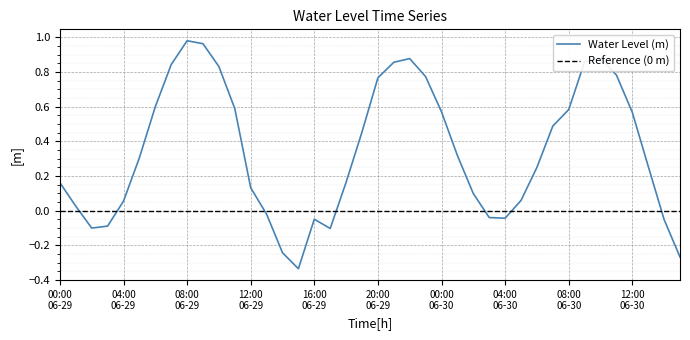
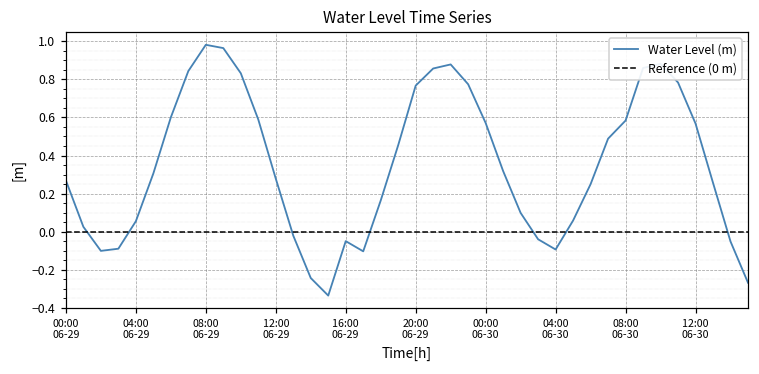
00:00 06-29: 0.16 -> 0.27
12:00 06-29: 0.13 -> 0.28
04:00 06-30: -0.04 -> -0.09
